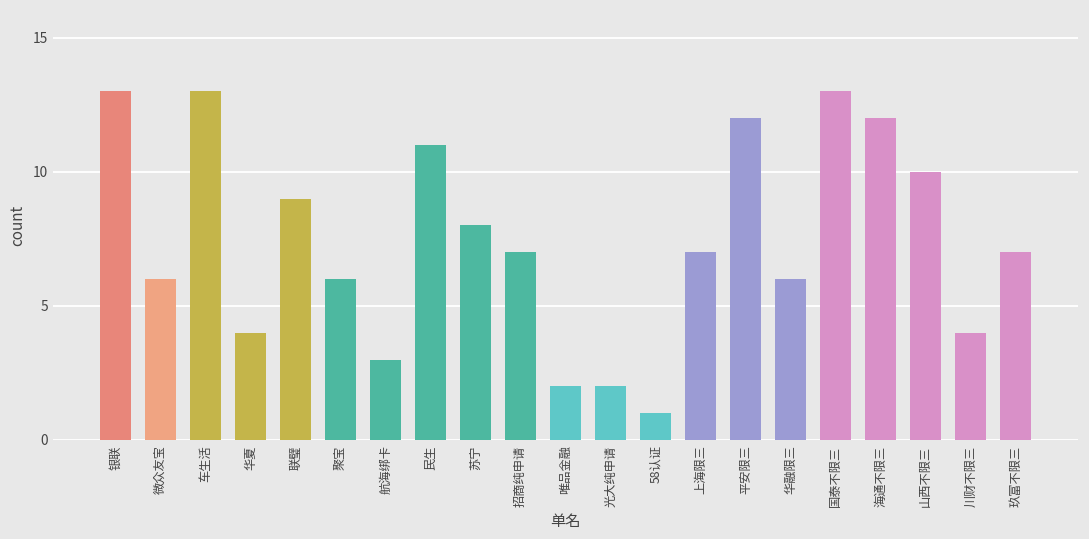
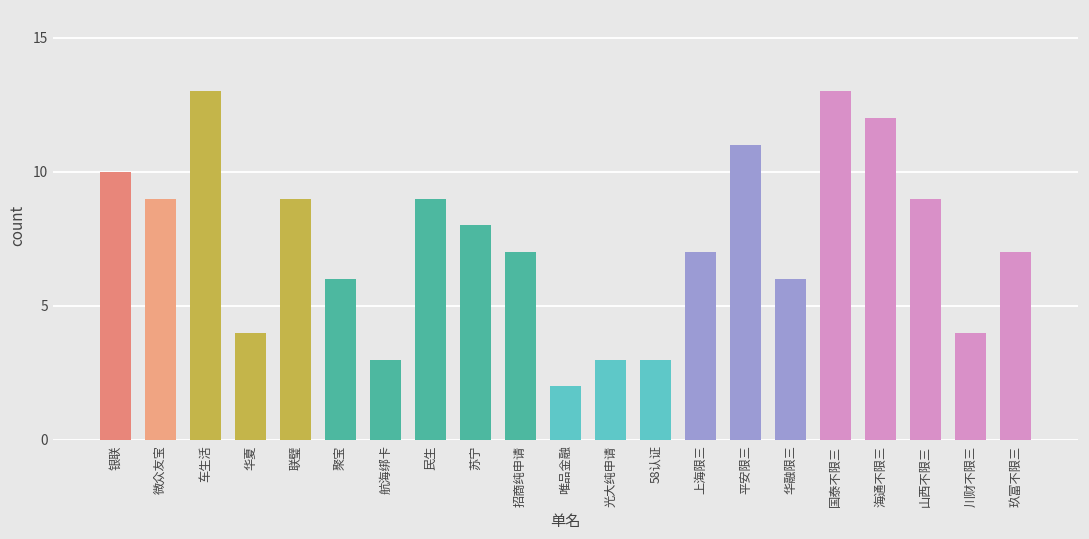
银联: 13 -> 10
微众友宝: 6 -> 9
民生: 11 -> 9
光大纯申请: 2 -> 3
58认证: 1 -> 3
平安限三: 12 -> 11
山西不限三: 10 -> 9
